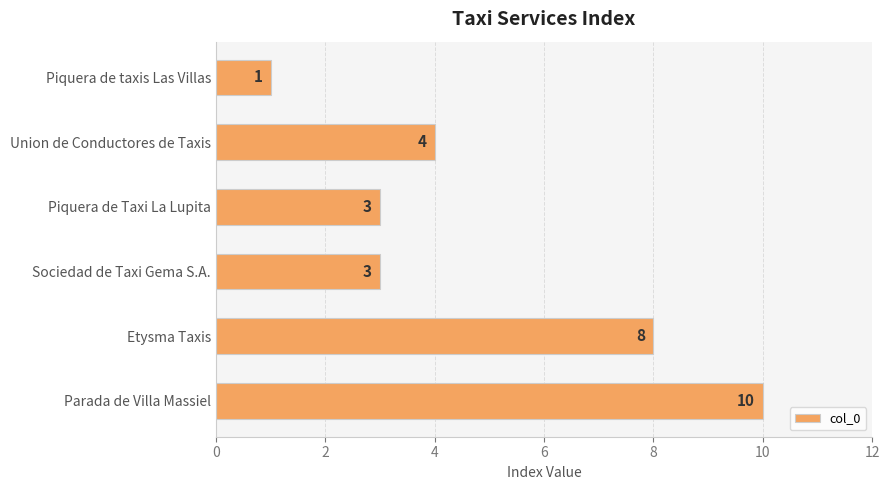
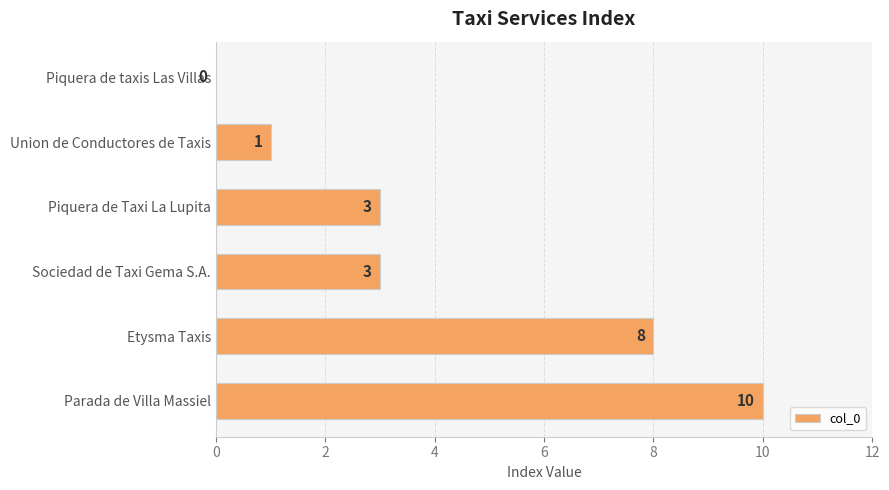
Piquera de taxis Las Villas: 1 -> 0
Union de Conductores de Taxis: 4 -> 1
